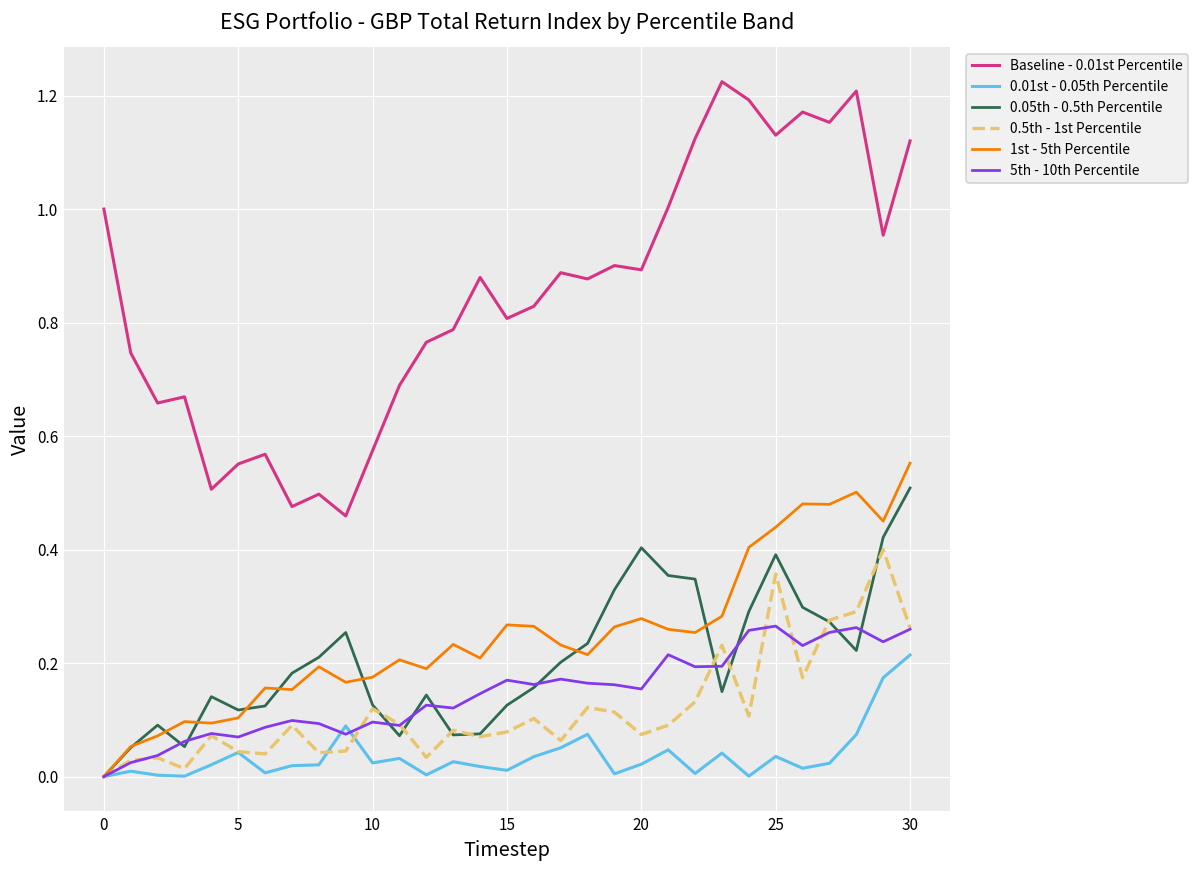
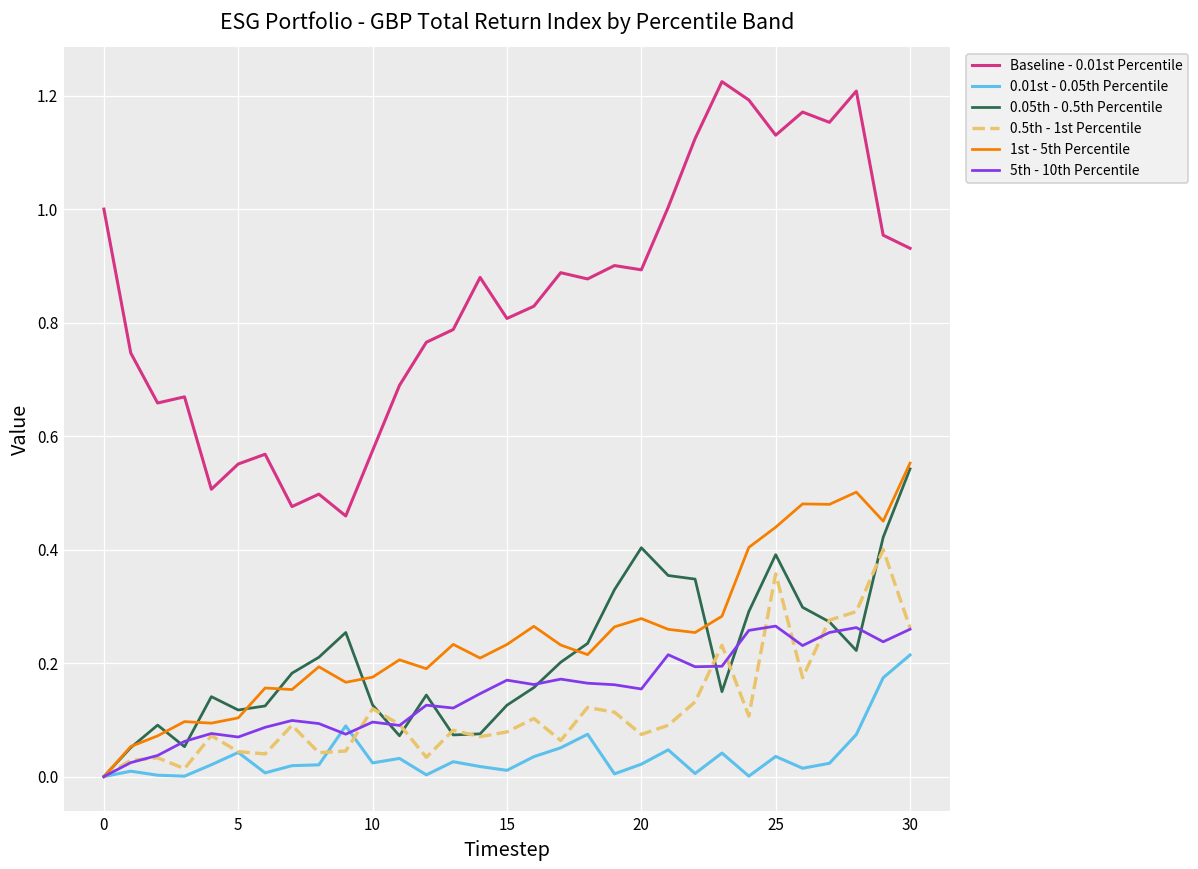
1st - 5th Percentile, 15: 0.27 -> 0.23
Baseline - 0.01st Percentile, 30: 1.12 -> 0.93
0.05th - 0.5th Percentile, 30: 0.51 -> 0.54
